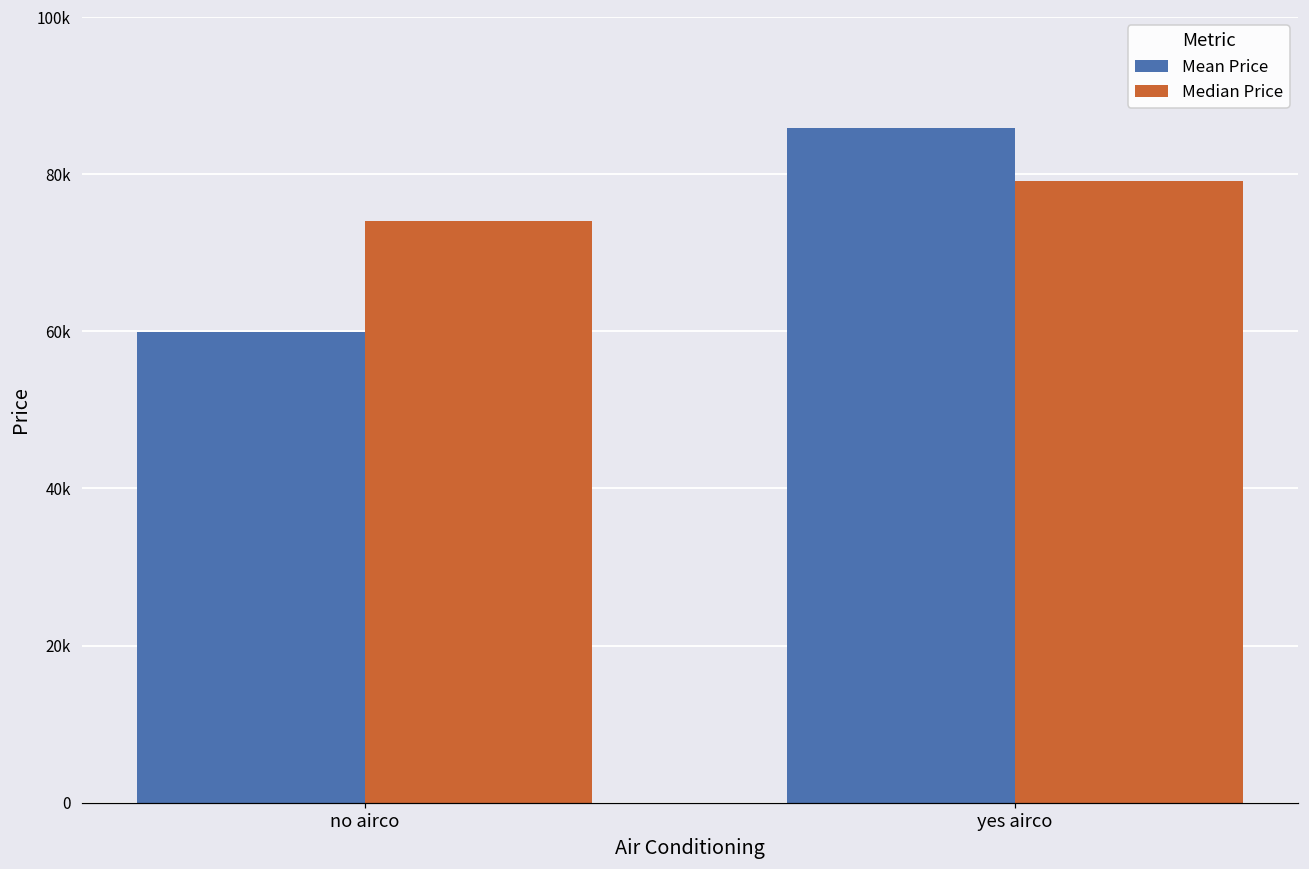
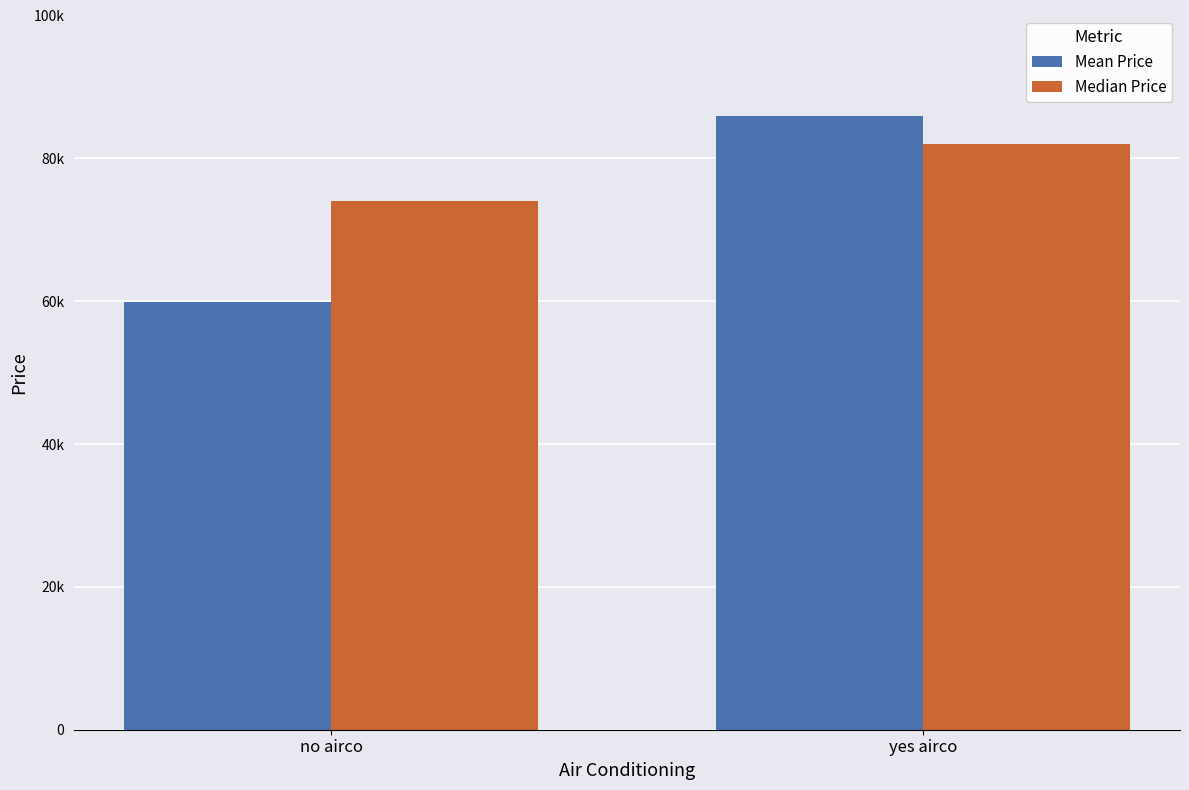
Median Price, yes airco: 79000 -> 82000
